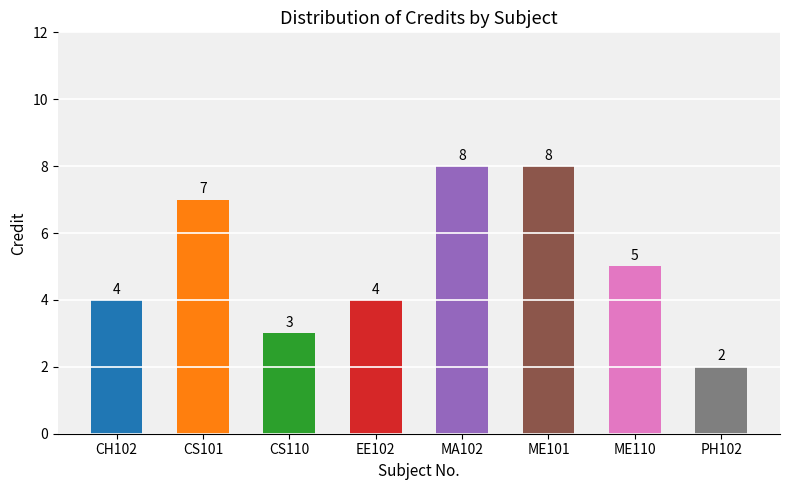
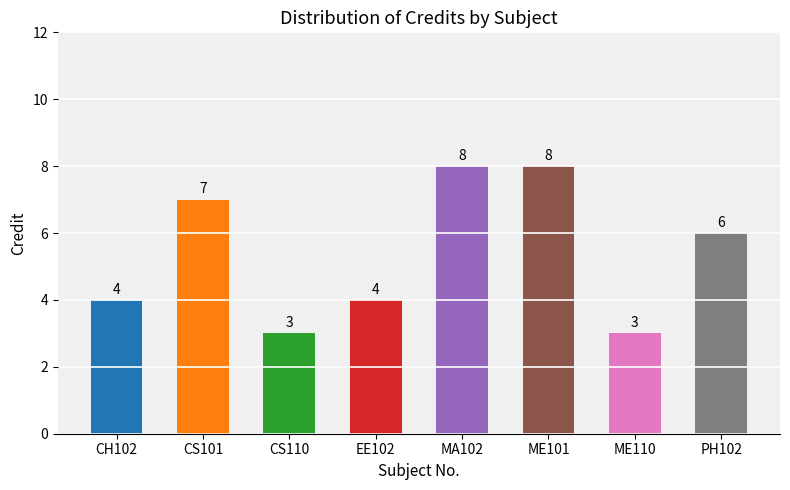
ME110: 5 -> 3
PH102: 2 -> 6
